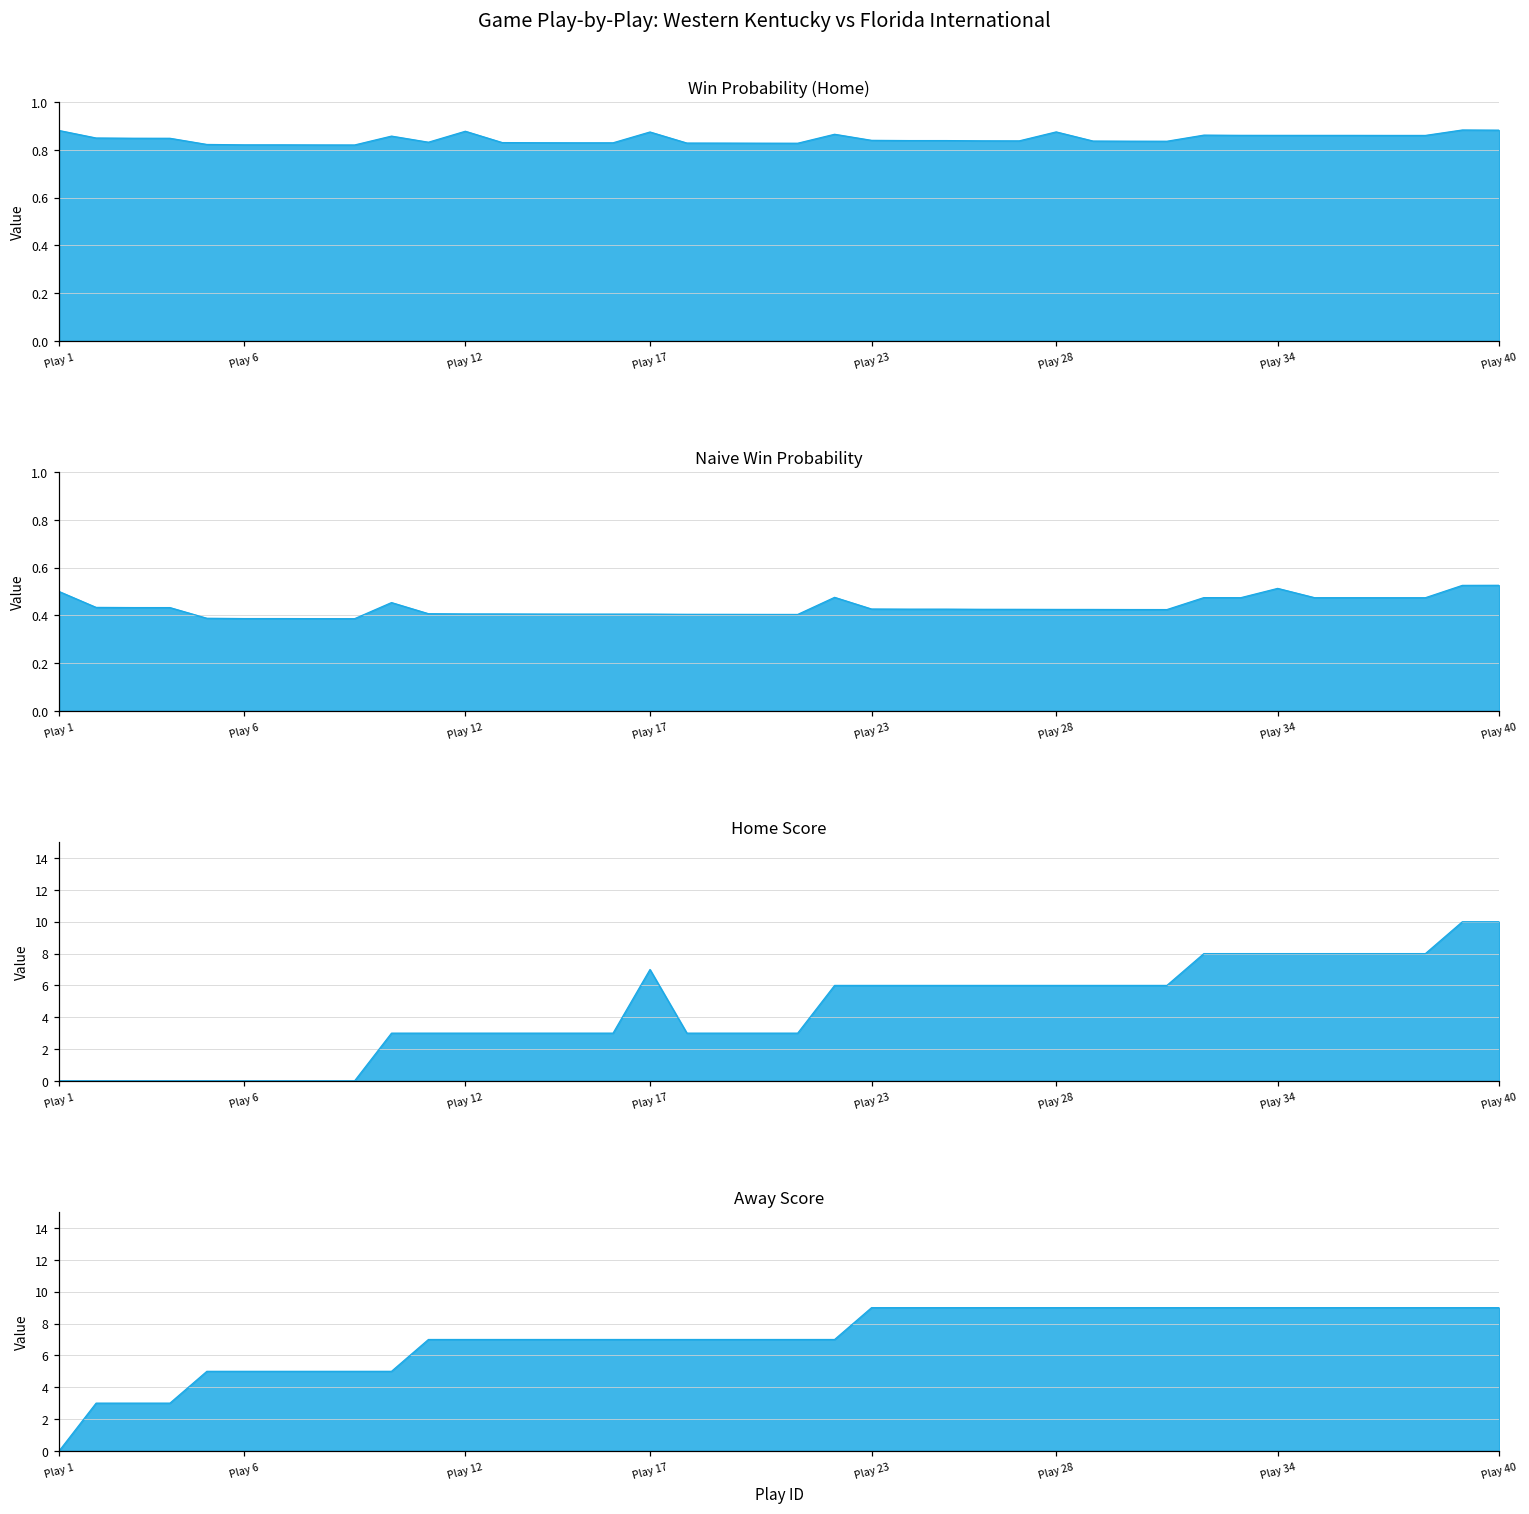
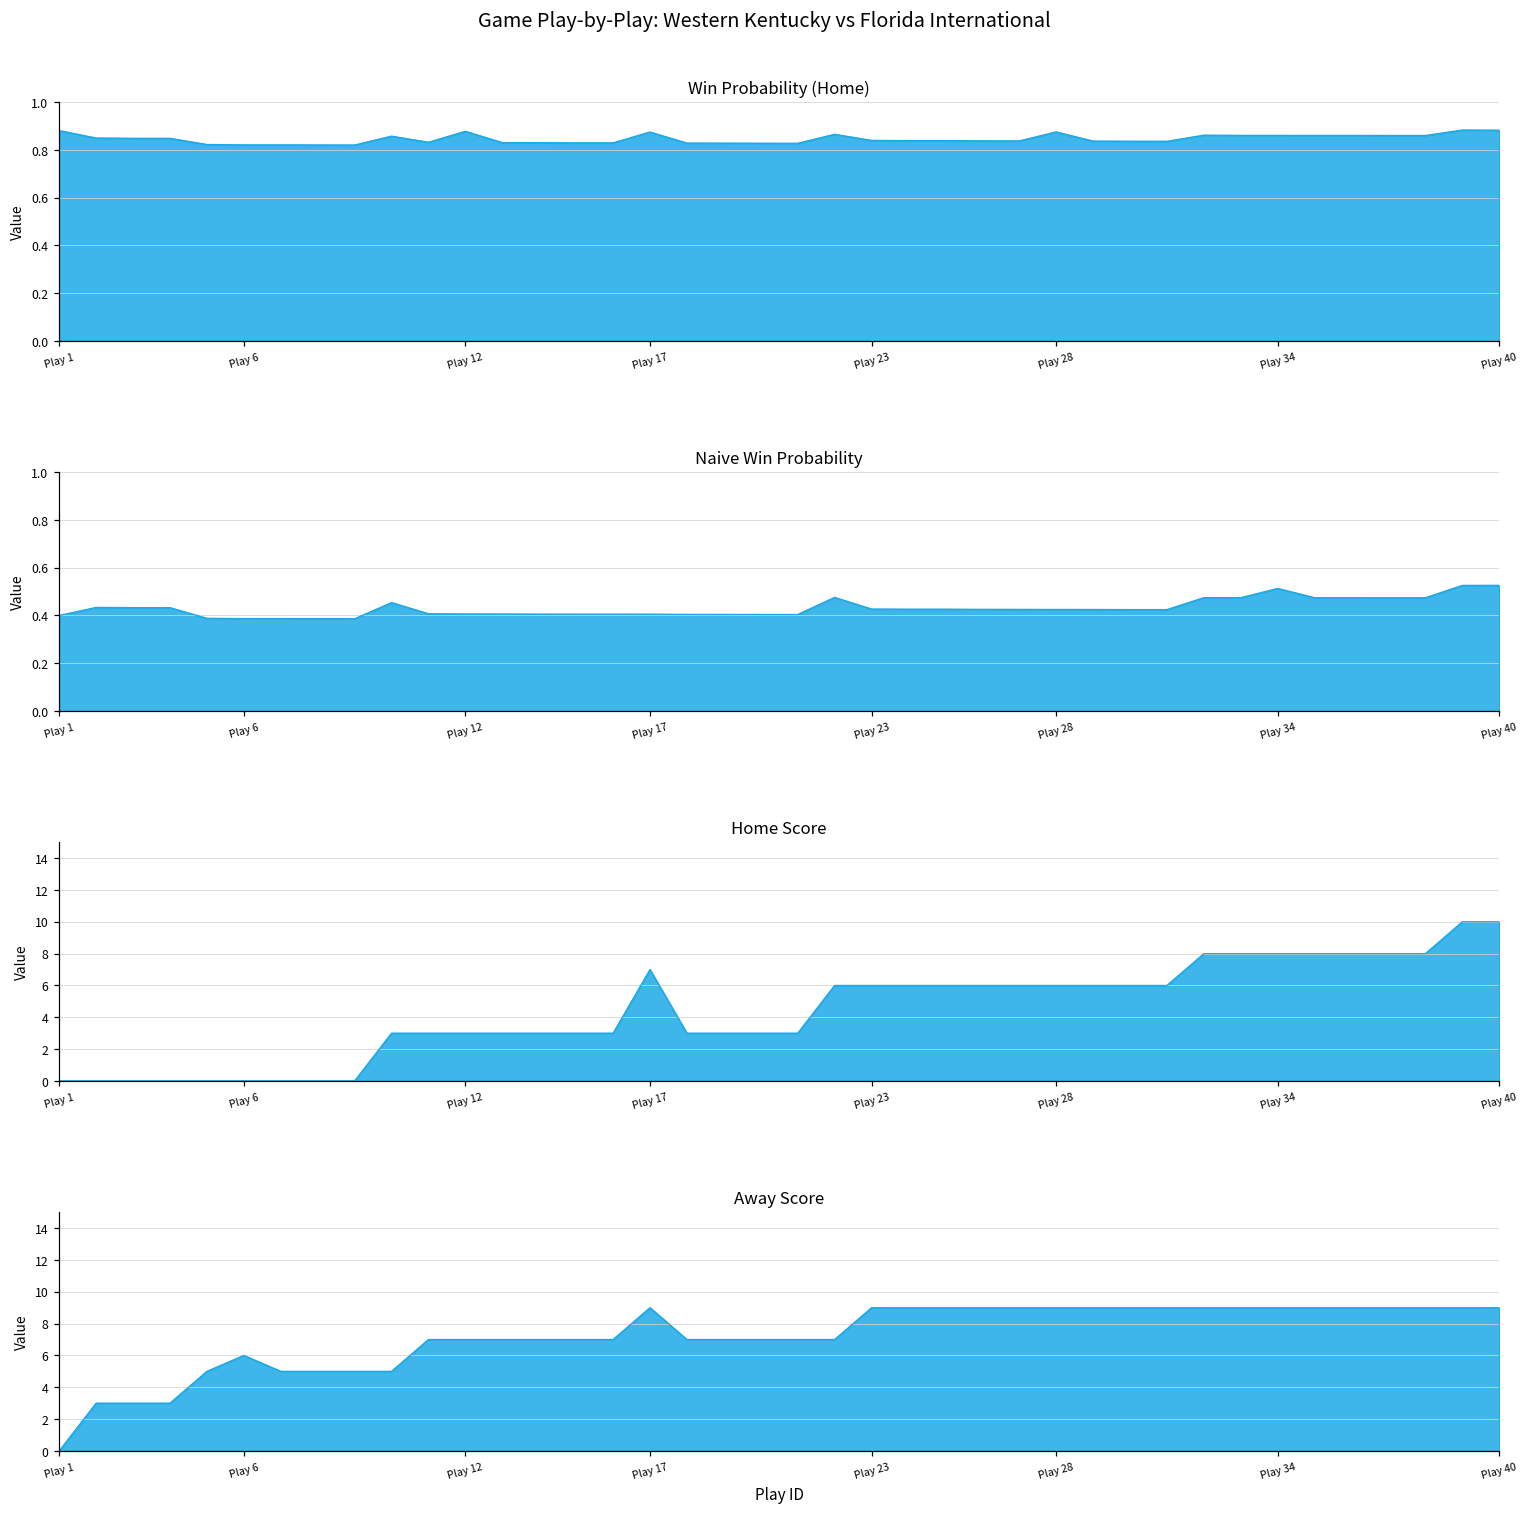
Naive Win Probability, Play 1: 0.5 -> 0.4
Away Score, Play 6: 5 -> 6
Away Score, Play 17: 7 -> 9
